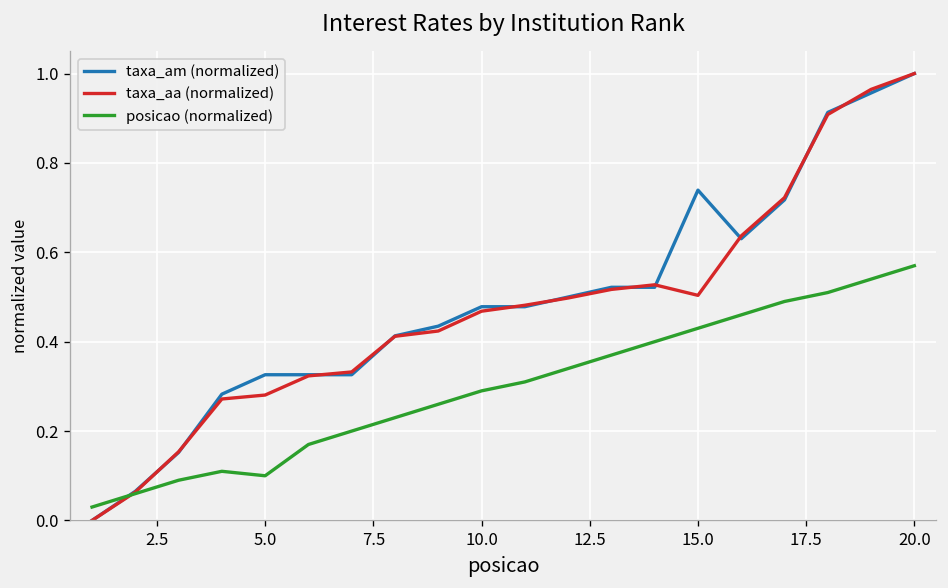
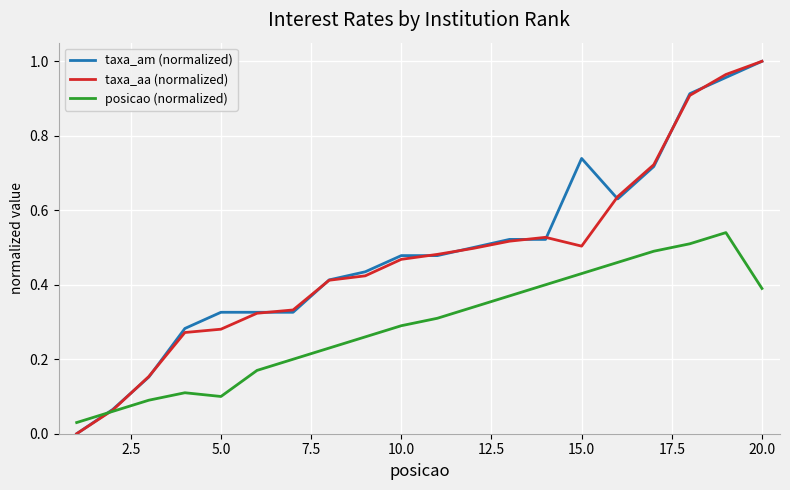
posicao (normalized), 20.0: 0.57 -> 0.39
